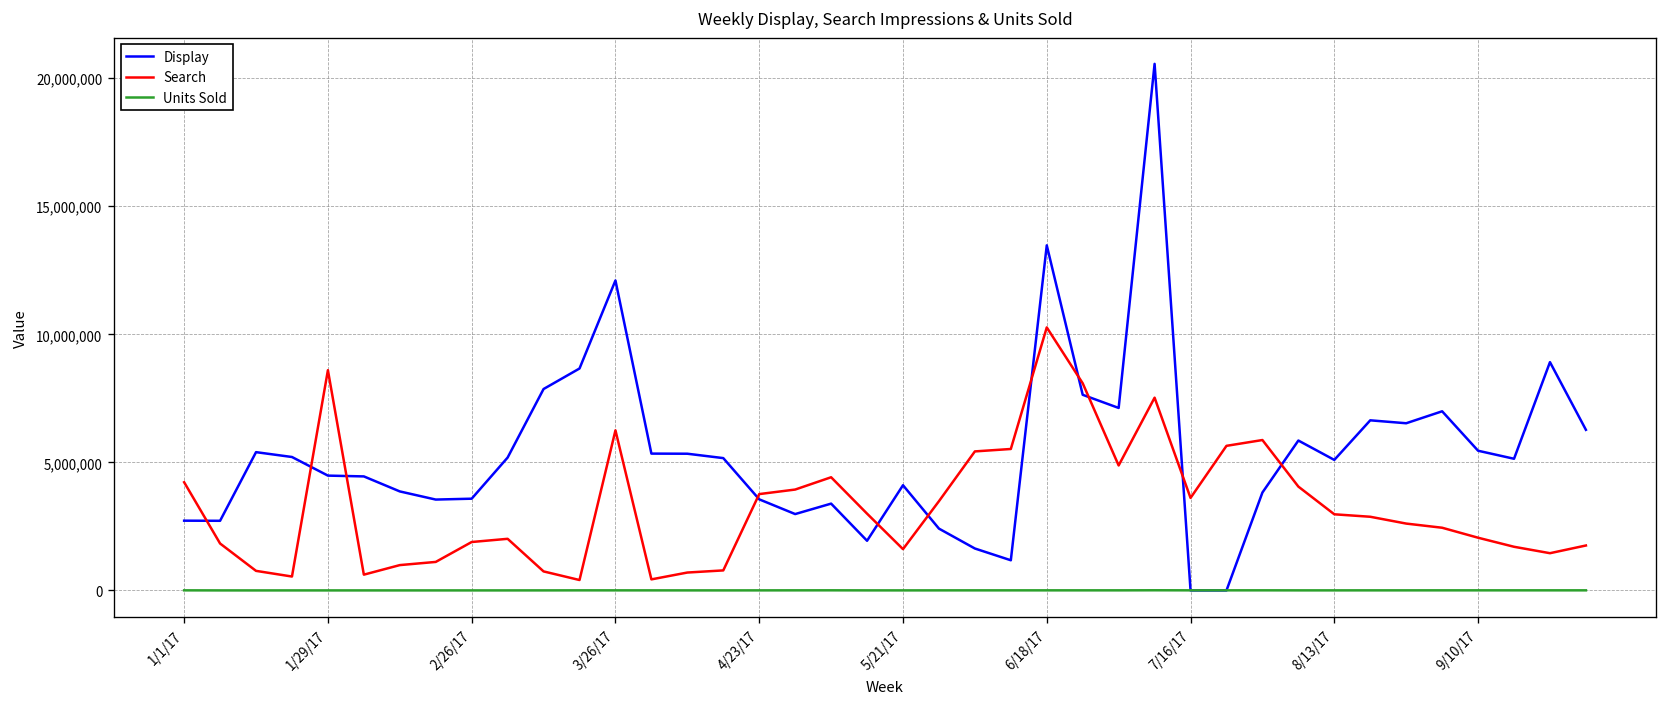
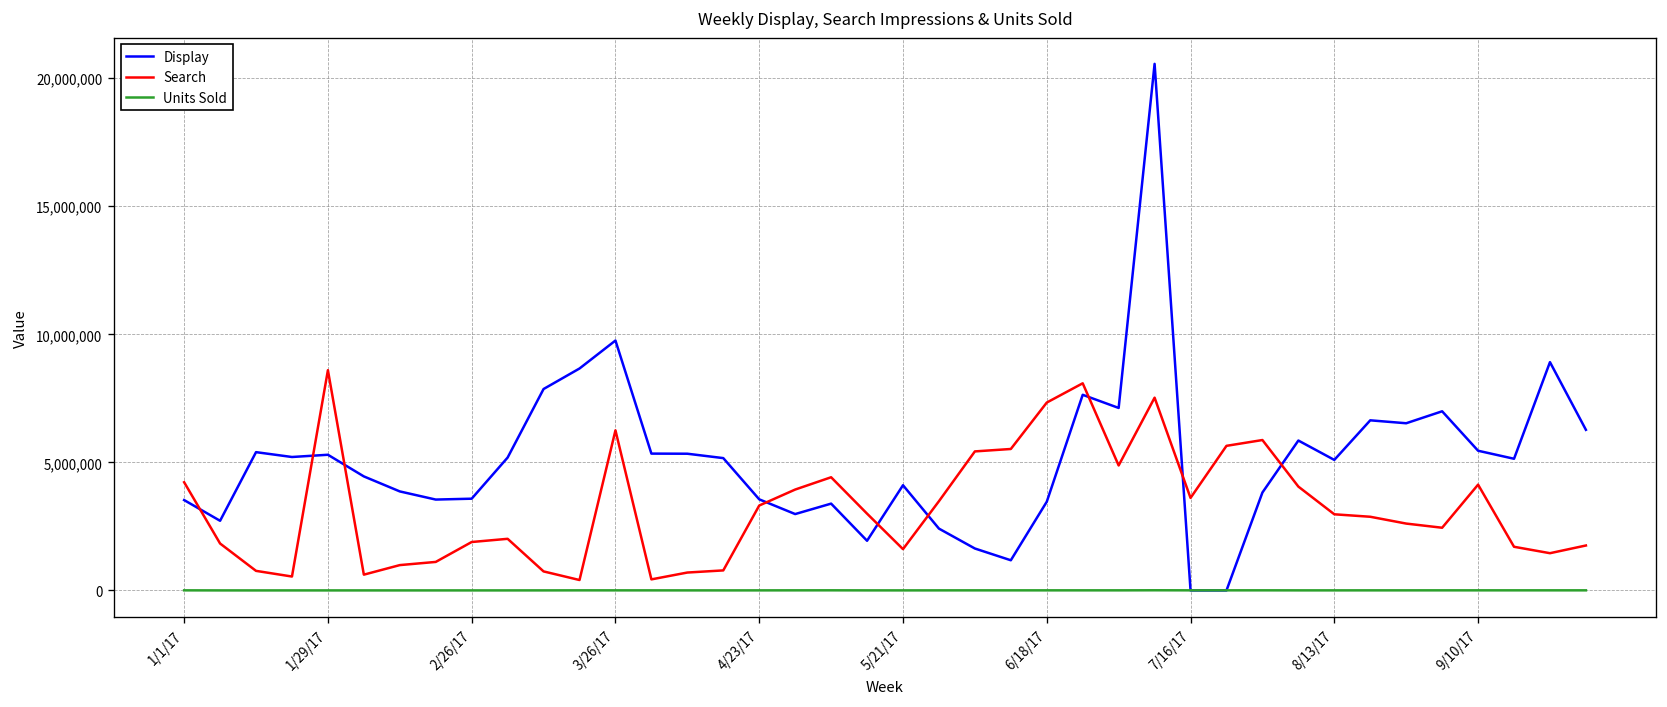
Display, 1/1/17: 2,700,000 -> 3,500,000
Display, 1/29/17: 4,500,000 -> 5,300,000
Display, 3/26/17: 12,100,000 -> 9,800,000
Search, 4/23/17: 3,800,000 -> 3,300,000
Display, 6/18/17: 13,500,000 -> 3,500,000
Search, 6/18/17: 10,300,000 -> 7,300,000
Search, 9/10/17: 2,100,000 -> 4,100,000
